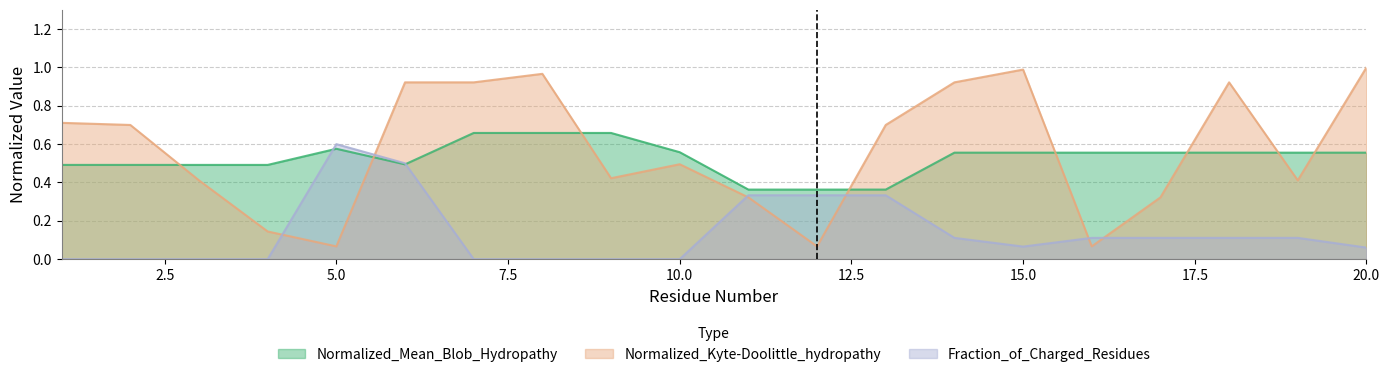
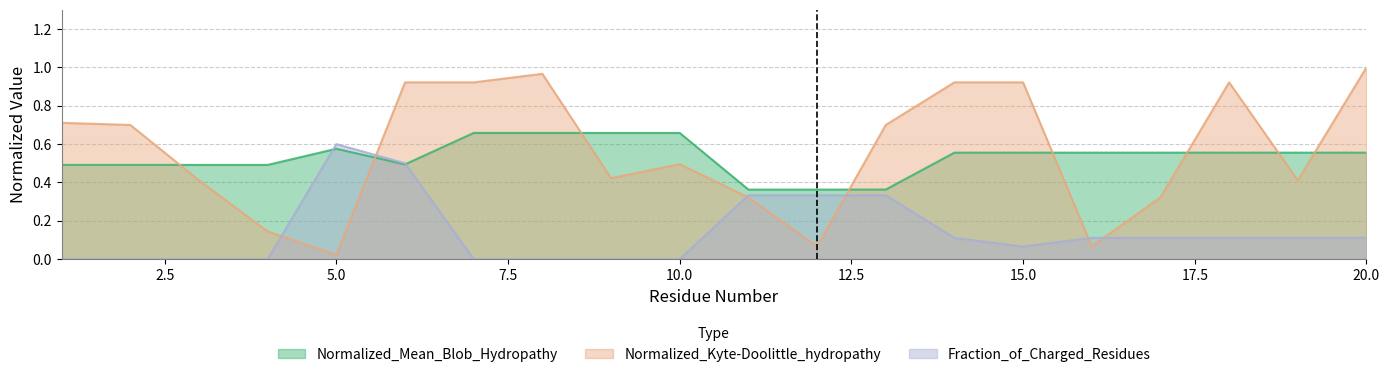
Normalized_Kyte-Doolittle_hydropathy, 5.0: 0.07 -> 0.02
Normalized_Mean_Blob_Hydropathy, 10.0: 0.56 -> 0.66
Normalized_Kyte-Doolittle_hydropathy, 15.0: 0.99 -> 0.92
Fraction_of_Charged_Residues, 20.0: 0.06 -> 0.11
